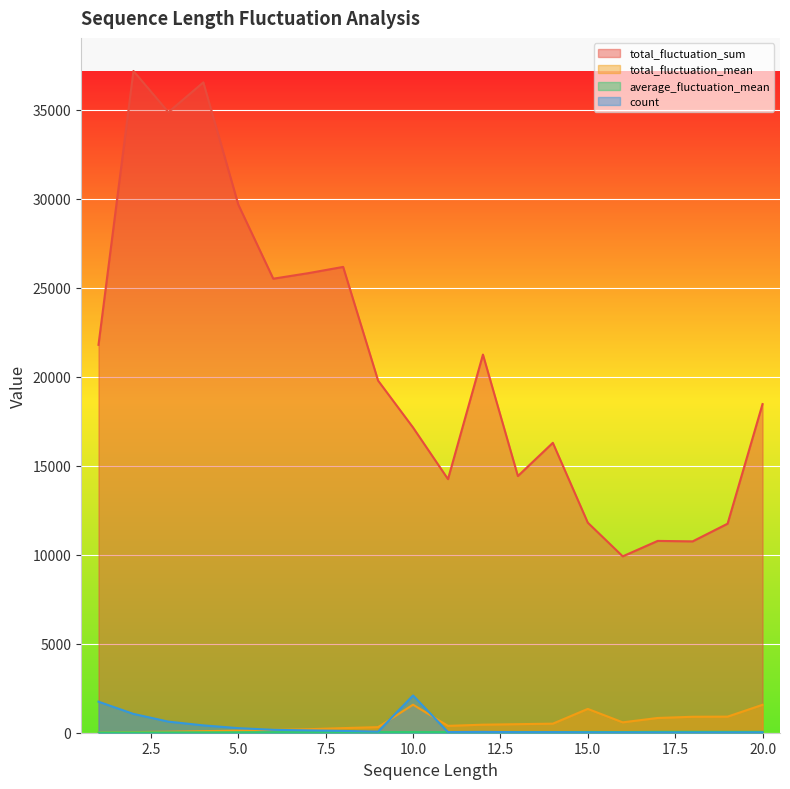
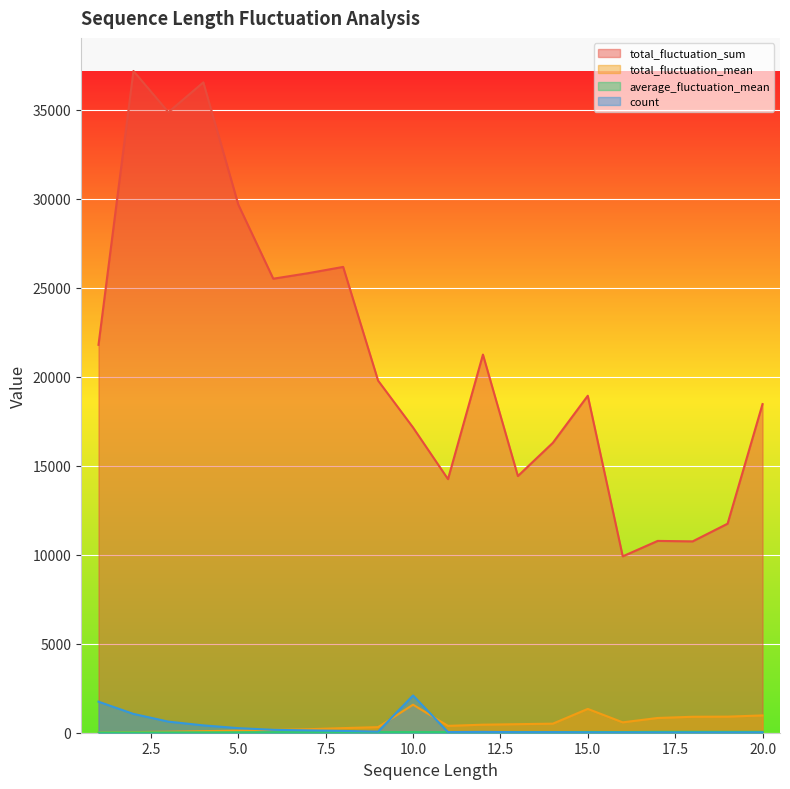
total_fluctuation_sum, 15.0: 11800 -> 18900
total_fluctuation_mean, 20.0: 1600 -> 1000
